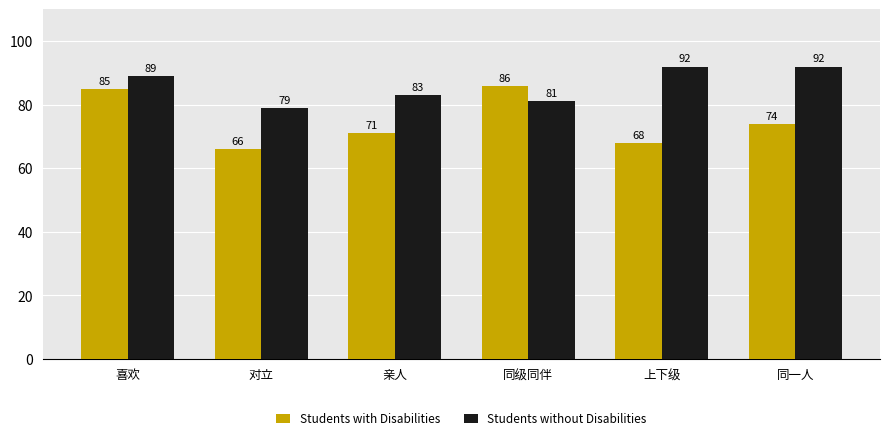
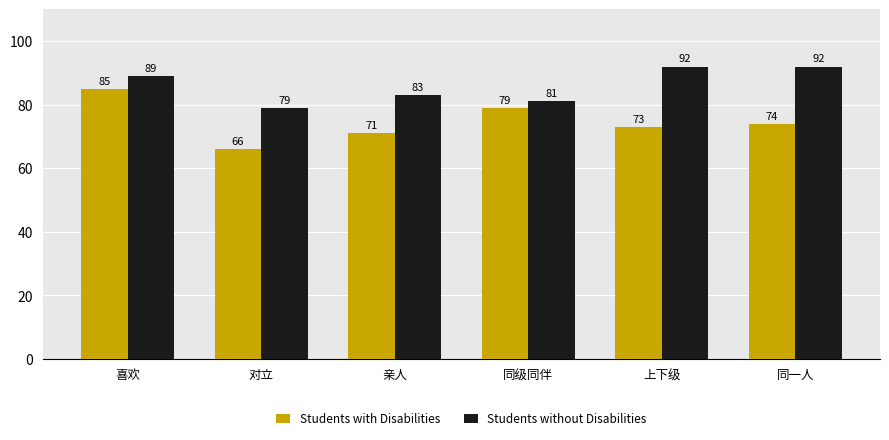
Students with Disabilities, 同级同伴: 86 -> 79
Students with Disabilities, 上下级: 68 -> 73
